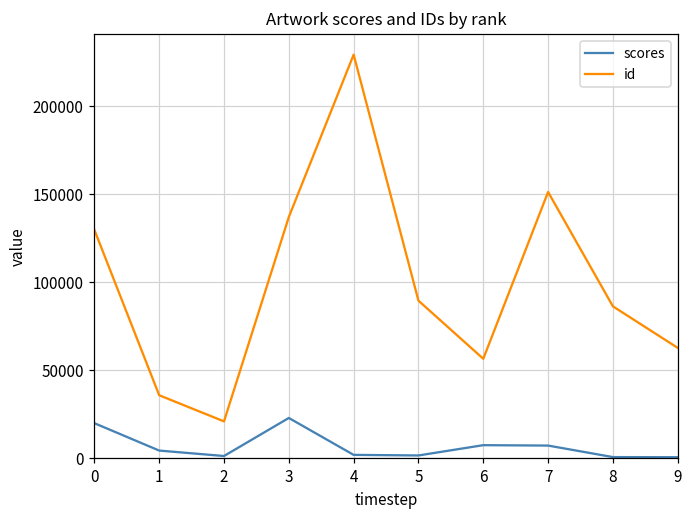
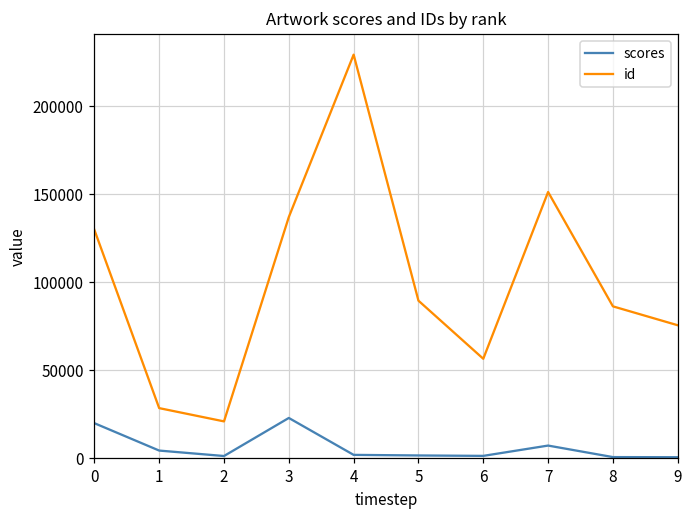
id, 1: 36000 -> 29000
scores, 6: 8000 -> 1000
id, 9: 63000 -> 76000
